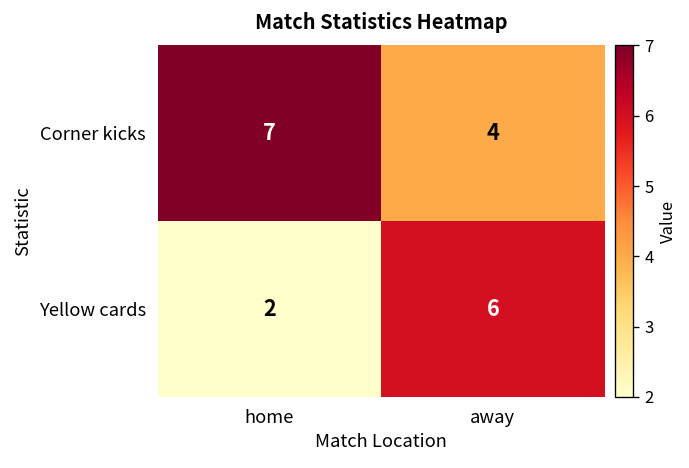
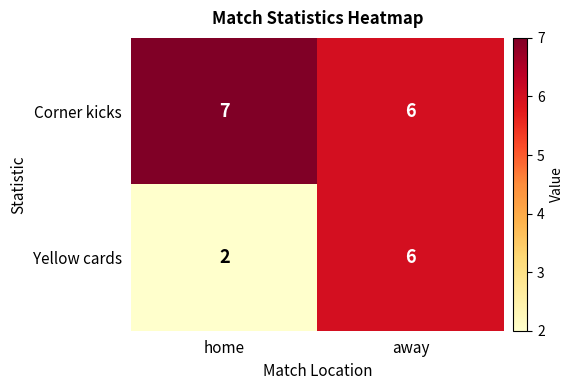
Corner kicks, away: 4 -> 6
